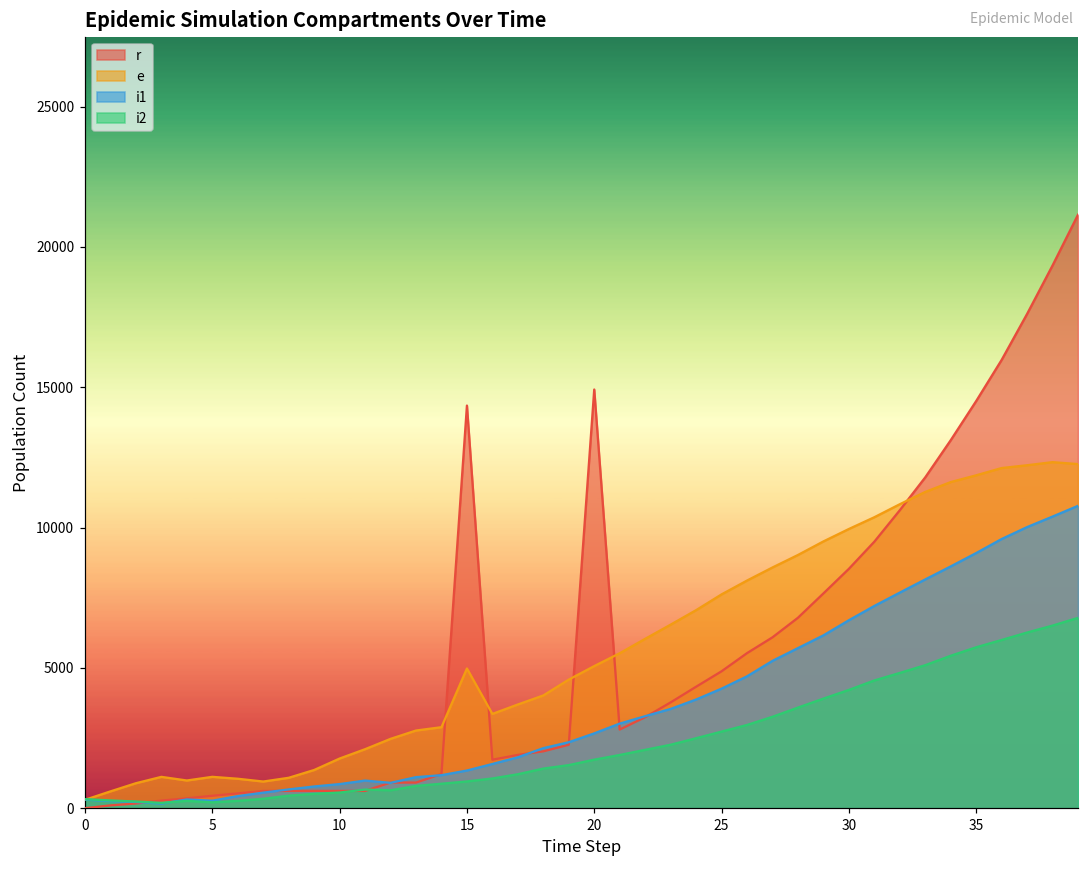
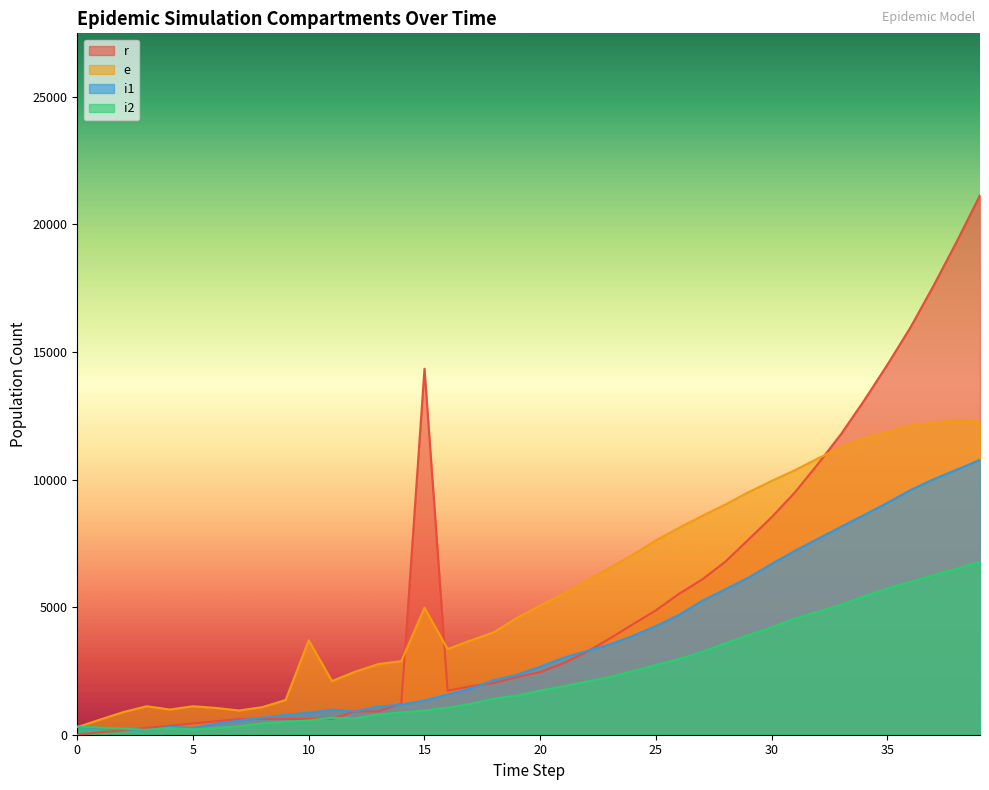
e, 10: 1800 -> 3700
r, 20: 14900 -> 2500
